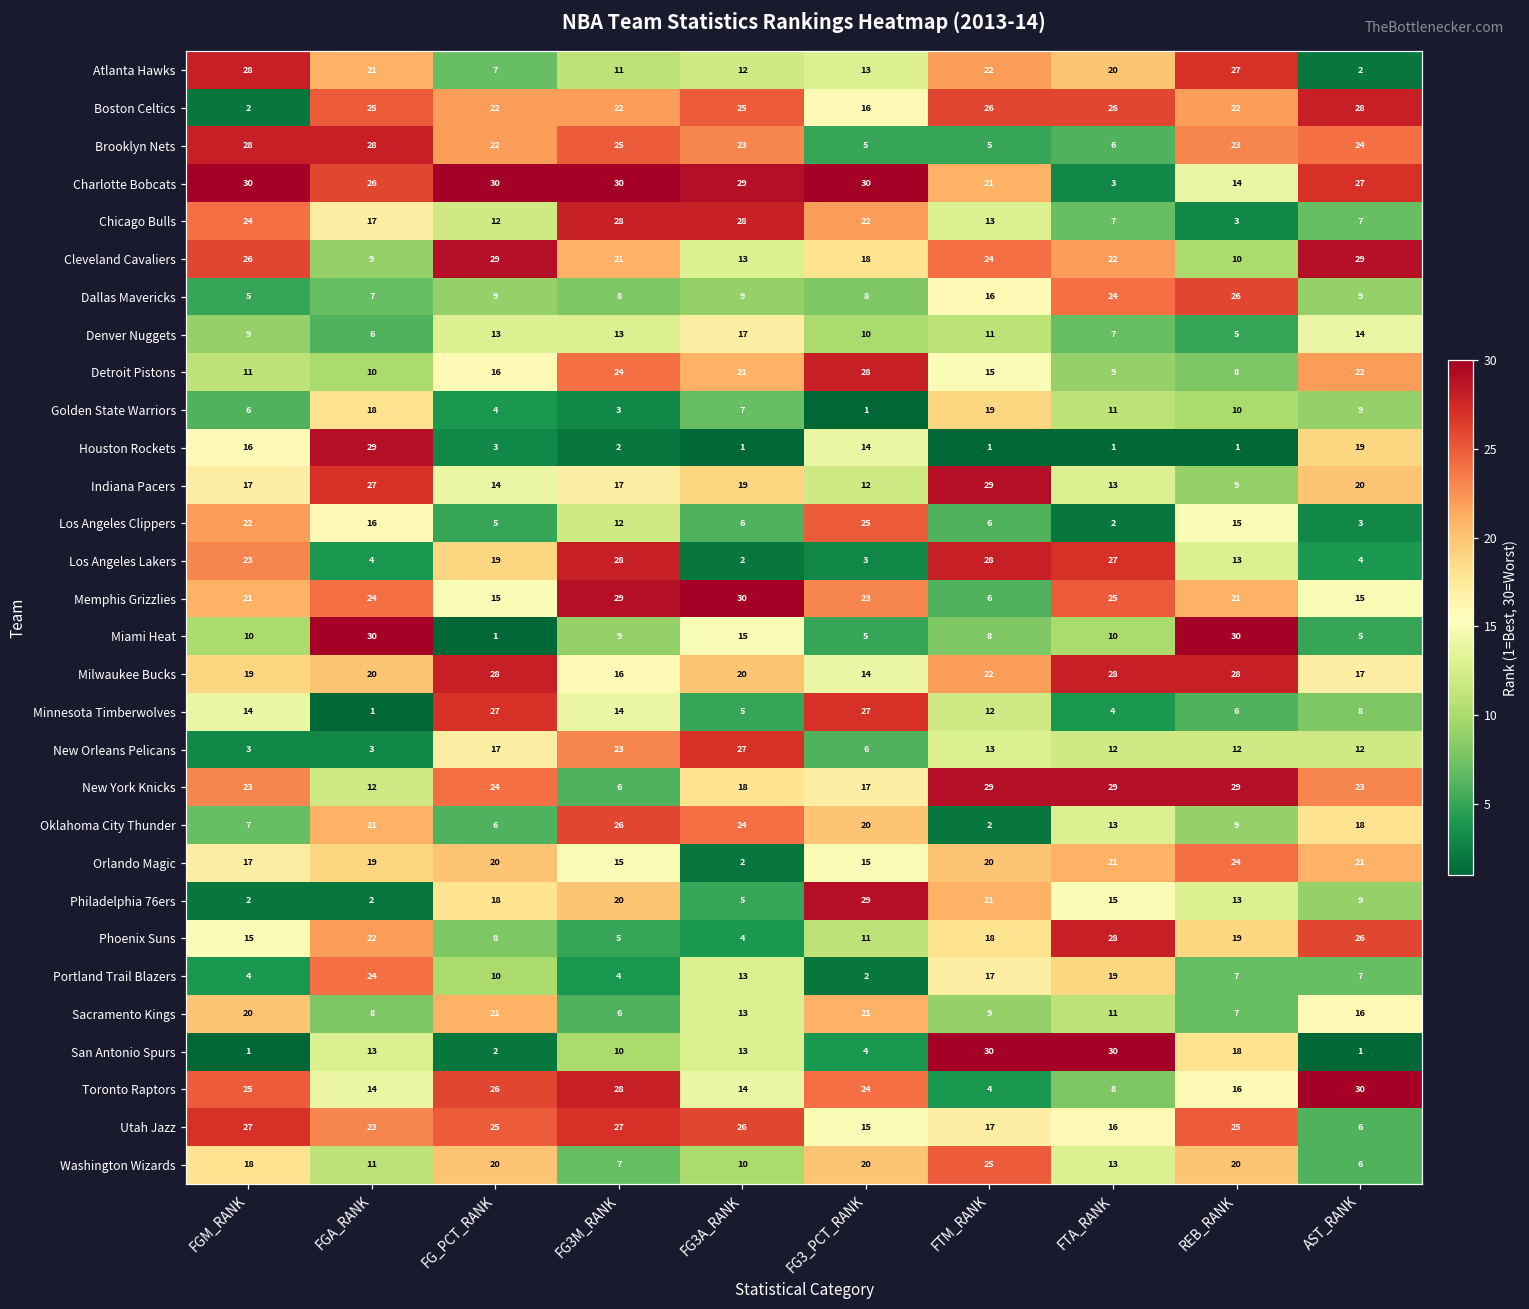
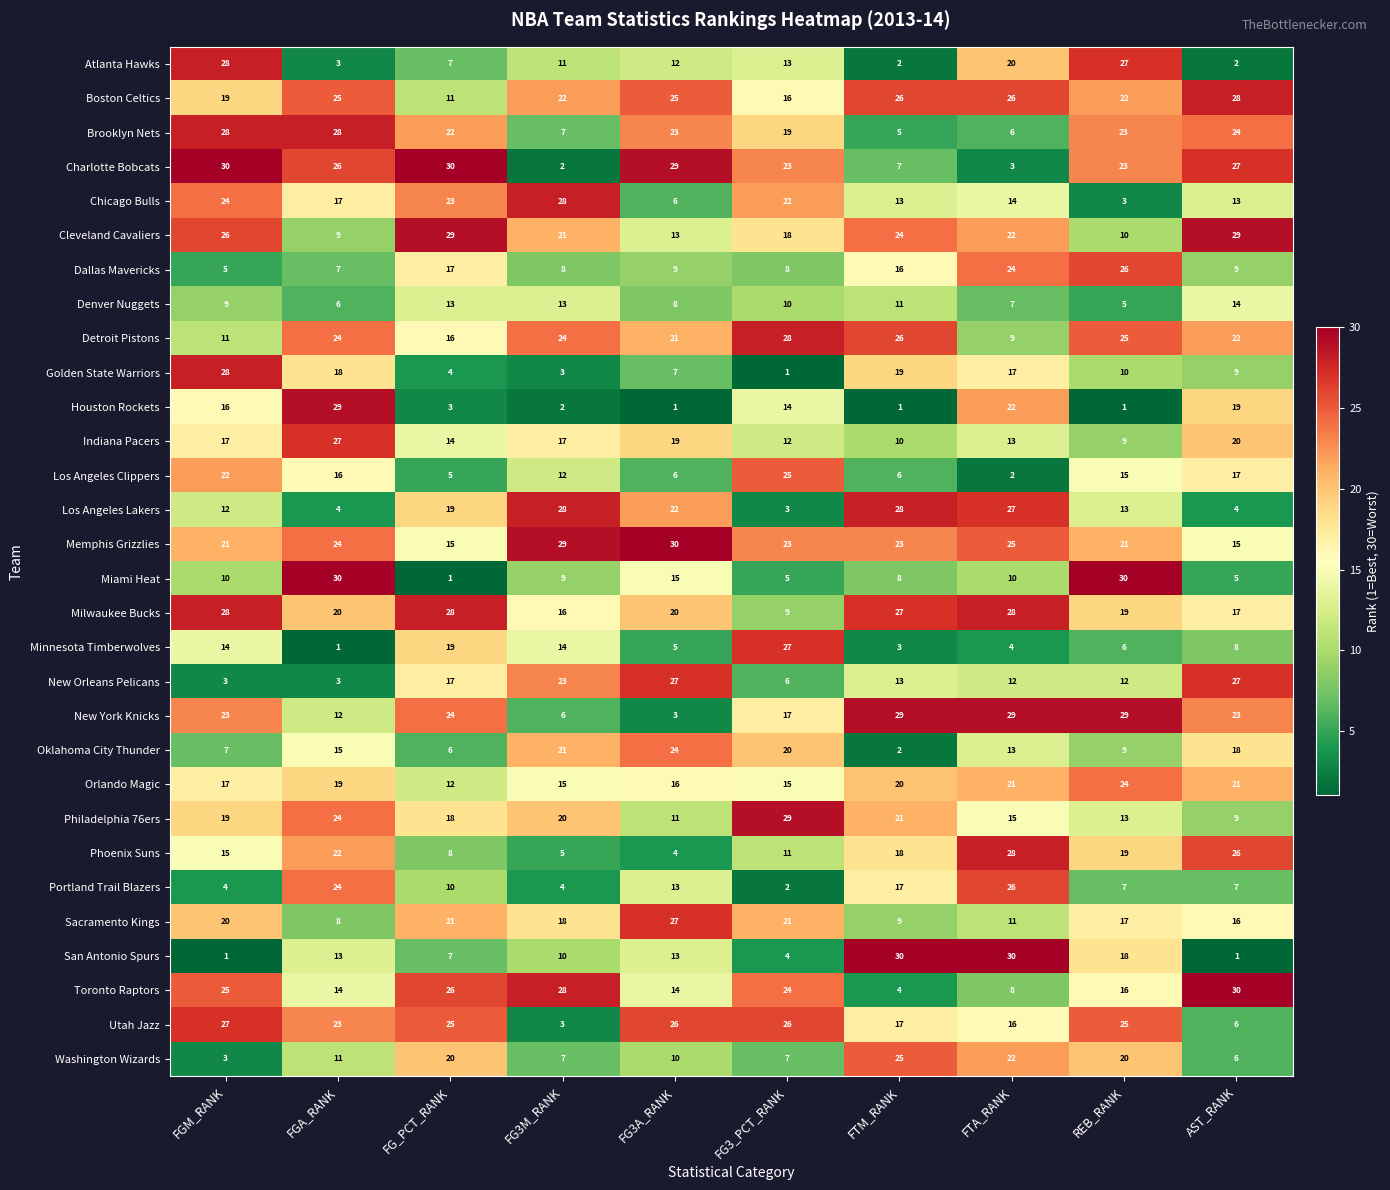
Atlanta Hawks, FGA_RANK: 21 -> 3
Atlanta Hawks, FTM_RANK: 22 -> 2
Boston Celtics, FGM_RANK: 2 -> 19
Boston Celtics, FG_PCT_RANK: 22 -> 11
Brooklyn Nets, FG3M_RANK: 25 -> 7
Brooklyn Nets, FG3_PCT_RANK: 5 -> 19
Charlotte Bobcats, FG3M_RANK: 30 -> 2
Charlotte Bobcats, FG3_PCT_RANK: 30 -> 23
Charlotte Bobcats, FTM_RANK: 21 -> 7
Charlotte Bobcats, REB_RANK: 14 -> 23
Chicago Bulls, FG_PCT_RANK: 12 -> 23
Chicago Bulls, FG3A_RANK: 28 -> 6
Chicago Bulls, FTA_RANK: 7 -> 14
Chicago Bulls, AST_RANK: 7 -> 13
Dallas Mavericks, FG_PCT_RANK: 9 -> 17
Denver Nuggets, FG3A_RANK: 17 -> 8
Detroit Pistons, FGA_RANK: 10 -> 24
Detroit Pistons, FTM_RANK: 15 -> 26
Detroit Pistons, REB_RANK: 8 -> 25
Golden State Warriors, FGM_RANK: 6 -> 28
Golden State Warriors, FTA_RANK: 11 -> 17
Houston Rockets, FTA_RANK: 1 -> 22
Indiana Pacers, FTM_RANK: 29 -> 10
Los Angeles Clippers, AST_RANK: 3 -> 17
Los Angeles Lakers, FGM_RANK: 23 -> 12
Los Angeles Lakers, FG3A_RANK: 2 -> 22
Memphis Grizzlies, FTM_RANK: 6 -> 23
Milwaukee Bucks, FGM_RANK: 19 -> 28
Milwaukee Bucks, FG3_PCT_RANK: 14 -> 9
Milwaukee Bucks, FTM_RANK: 22 -> 27
Milwaukee Bucks, REB_RANK: 28 -> 19
Minnesota Timberwolves, FG_PCT_RANK: 27 -> 19
Minnesota Timberwolves, FTM_RANK: 12 -> 3
New Orleans Pelicans, AST_RANK: 12 -> 27
New York Knicks, FG3A_RANK: 18 -> 3
Oklahoma City Thunder, FGA_RANK: 21 -> 15
Oklahoma City Thunder, FG3M_RANK: 26 -> 21
Orlando Magic, FG_PCT_RANK: 20 -> 12
Orlando Magic, FG3A_RANK: 2 -> 16
Philadelphia 76ers, FGM_RANK: 2 -> 19
Philadelphia 76ers, FGA_RANK: 2 -> 24
Philadelphia 76ers, FG3A_RANK: 5 -> 11
Portland Trail Blazers, FTA_RANK: 19 -> 26
Sacramento Kings, FG3M_RANK: 6 -> 18
Sacramento Kings, FG3A_RANK: 13 -> 27
Sacramento Kings, REB_RANK: 7 -> 17
San Antonio Spurs, FG_PCT_RANK: 2 -> 7
Utah Jazz, FG3M_RANK: 27 -> 3
Utah Jazz, FG3_PCT_RANK: 15 -> 26
Washington Wizards, FGM_RANK: 18 -> 3
Washington Wizards, FG3_PCT_RANK: 20 -> 7
Washington Wizards, FTA_RANK: 13 -> 22
